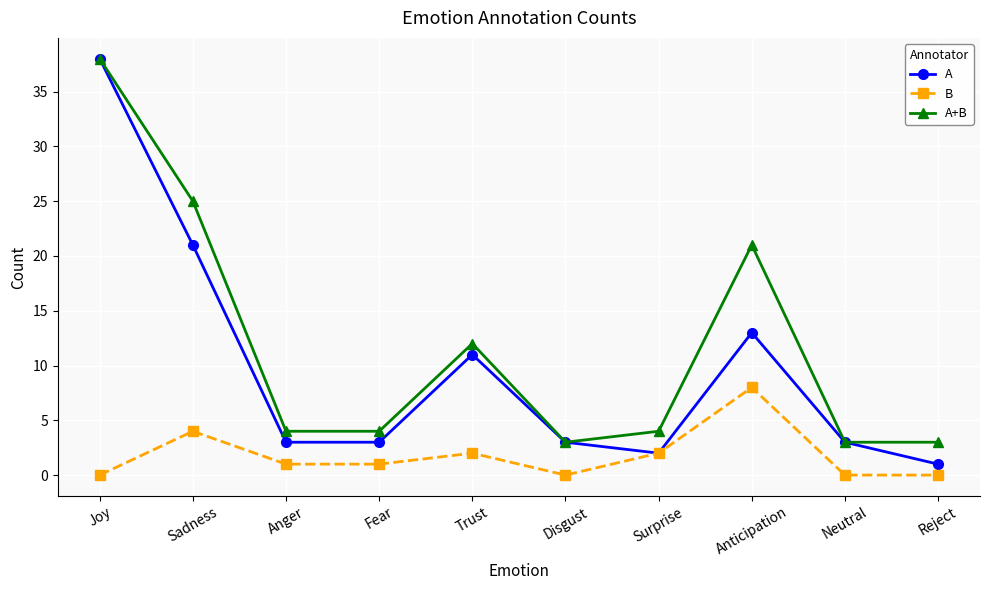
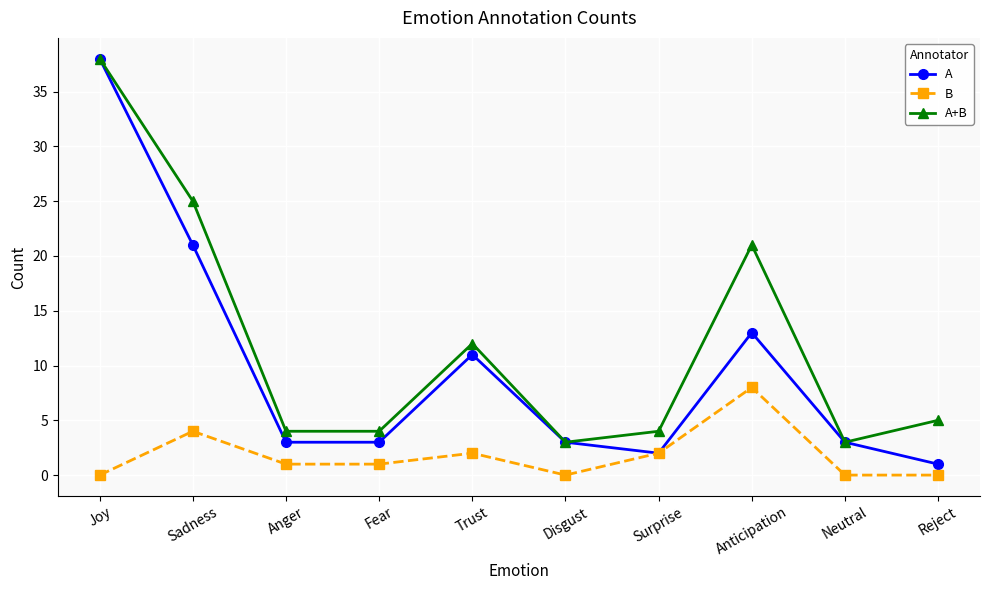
A+B, Reject: 3 -> 5
